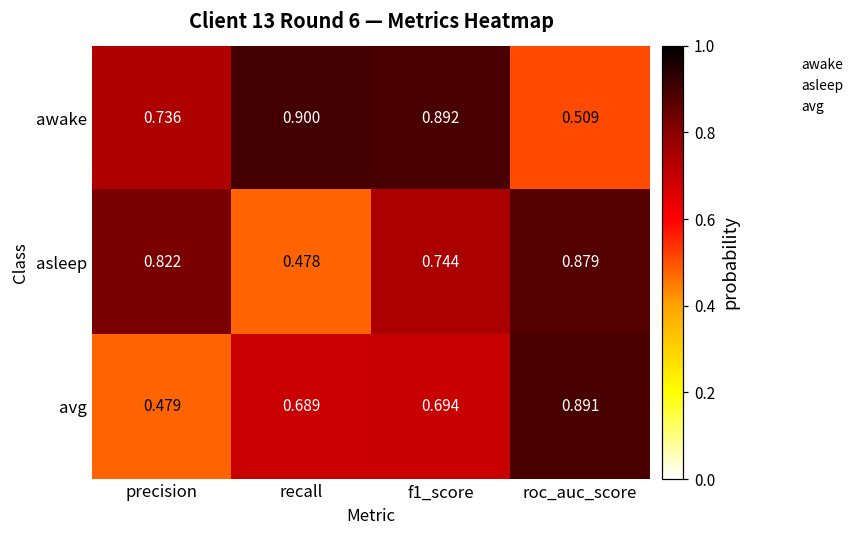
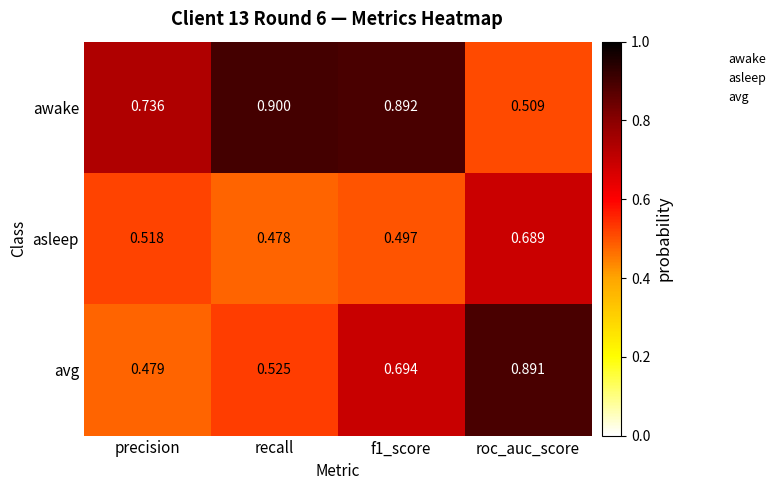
asleep, precision: 0.822 -> 0.518
asleep, f1_score: 0.744 -> 0.497
asleep, roc_auc_score: 0.879 -> 0.689
avg, recall: 0.689 -> 0.525
